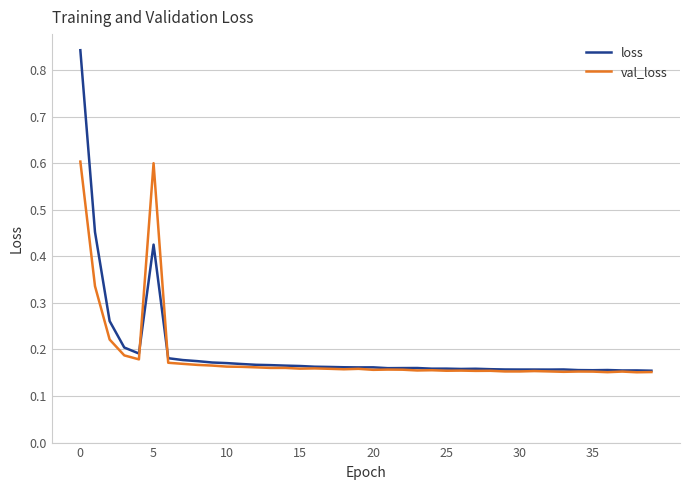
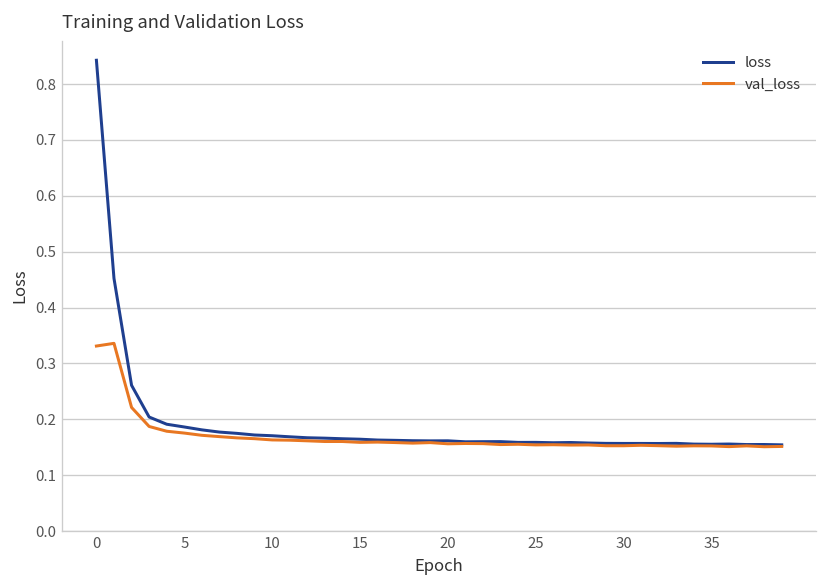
val_loss, 0: 0.60 -> 0.33
loss, 5: 0.43 -> 0.19
val_loss, 5: 0.60 -> 0.18
